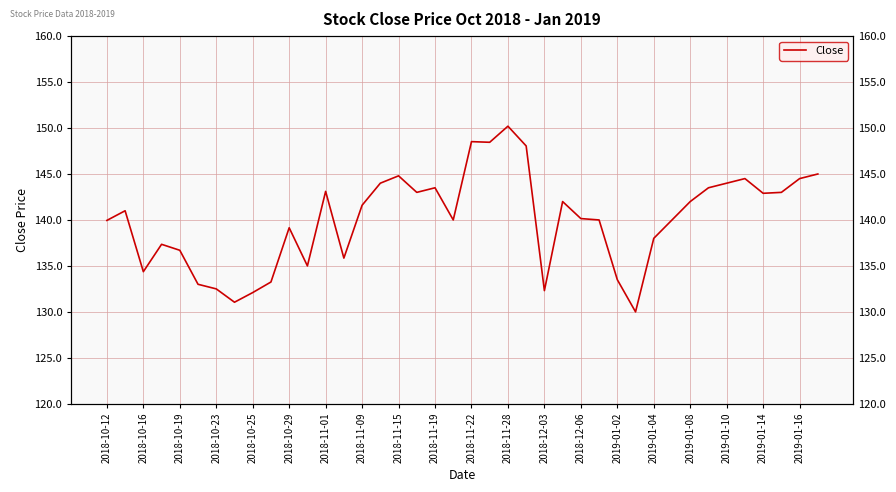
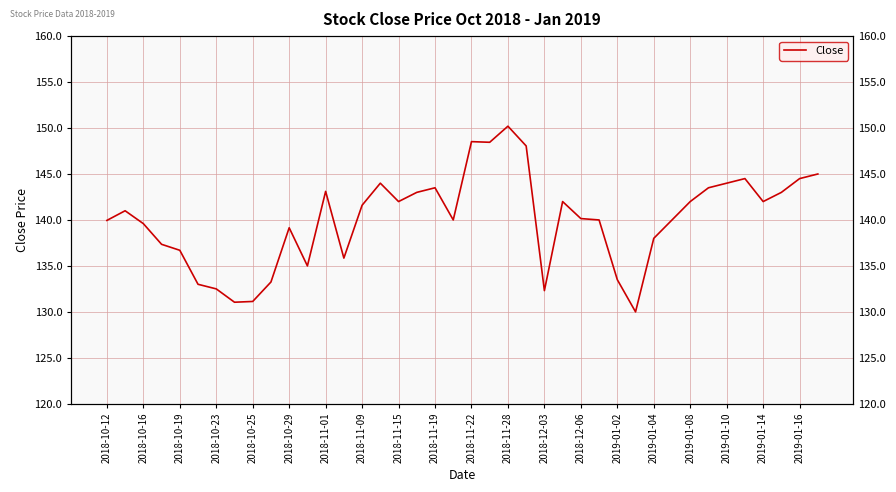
2018-10-16: 134 -> 140
2018-10-25: 132 -> 131
2018-11-15: 145 -> 142
2019-01-14: 143 -> 142
